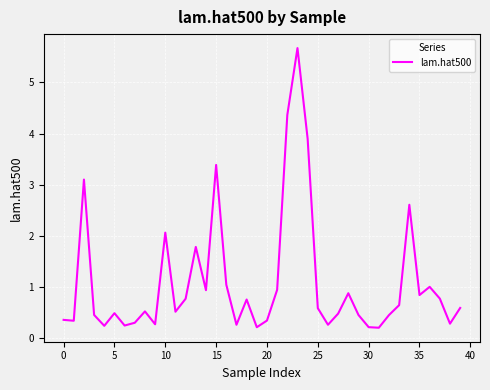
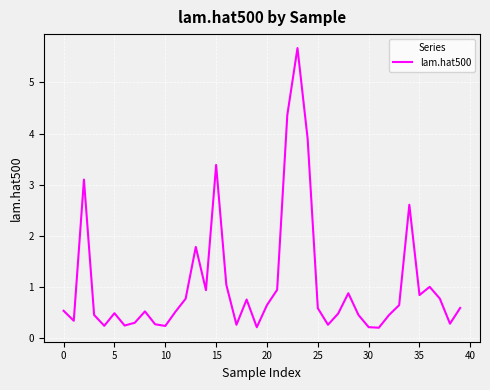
0: 0.4 -> 0.5
10: 2.1 -> 0.2
20: 0.3 -> 0.6
